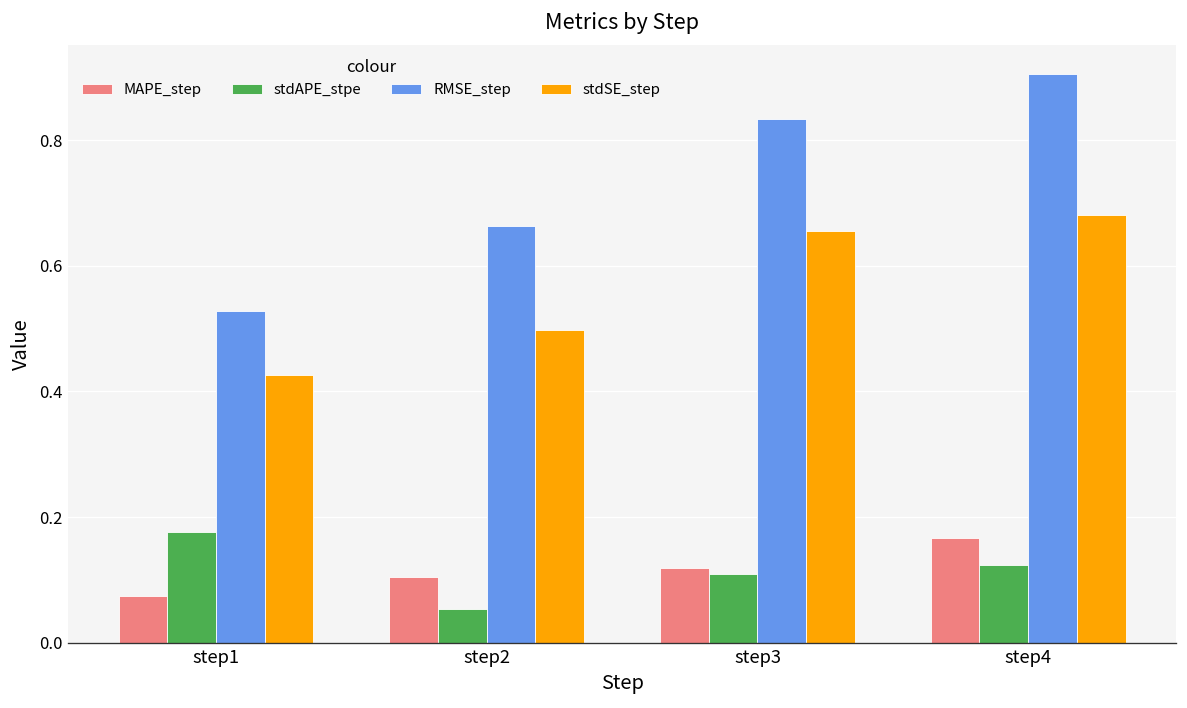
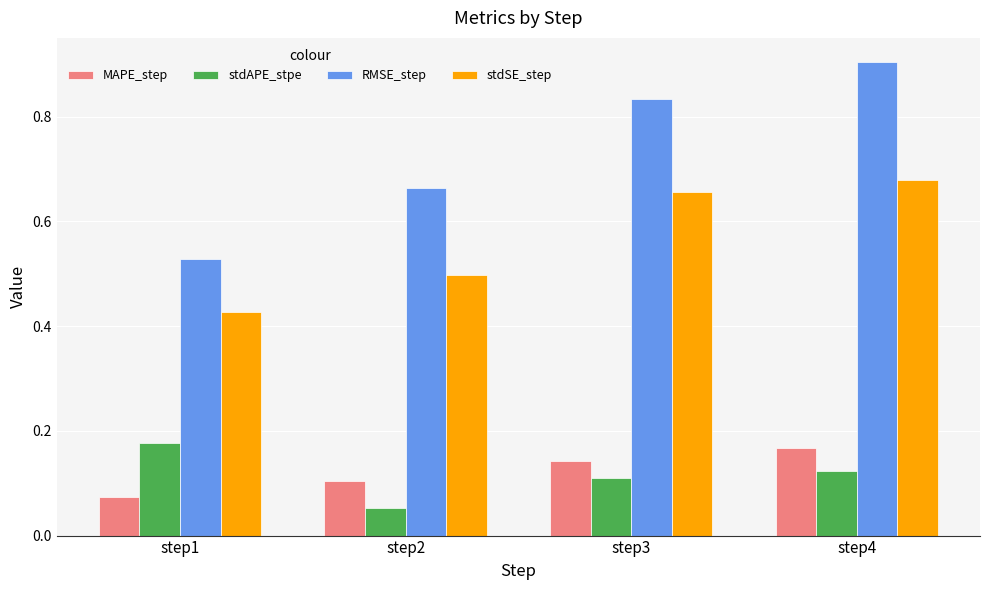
MAPE_step, step3: 0.12 -> 0.14
